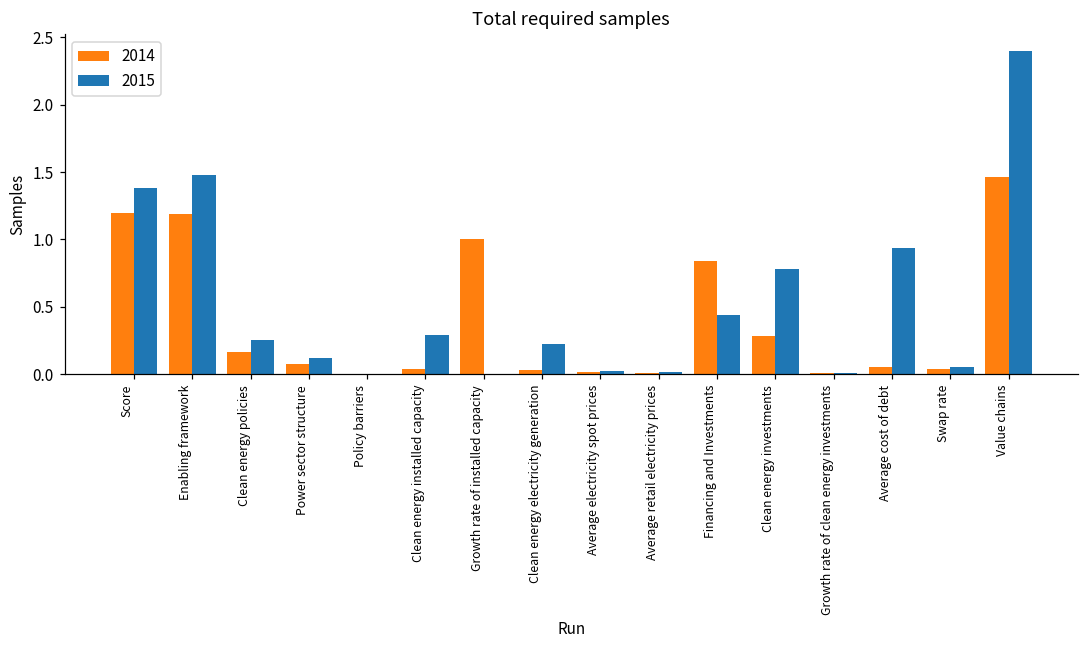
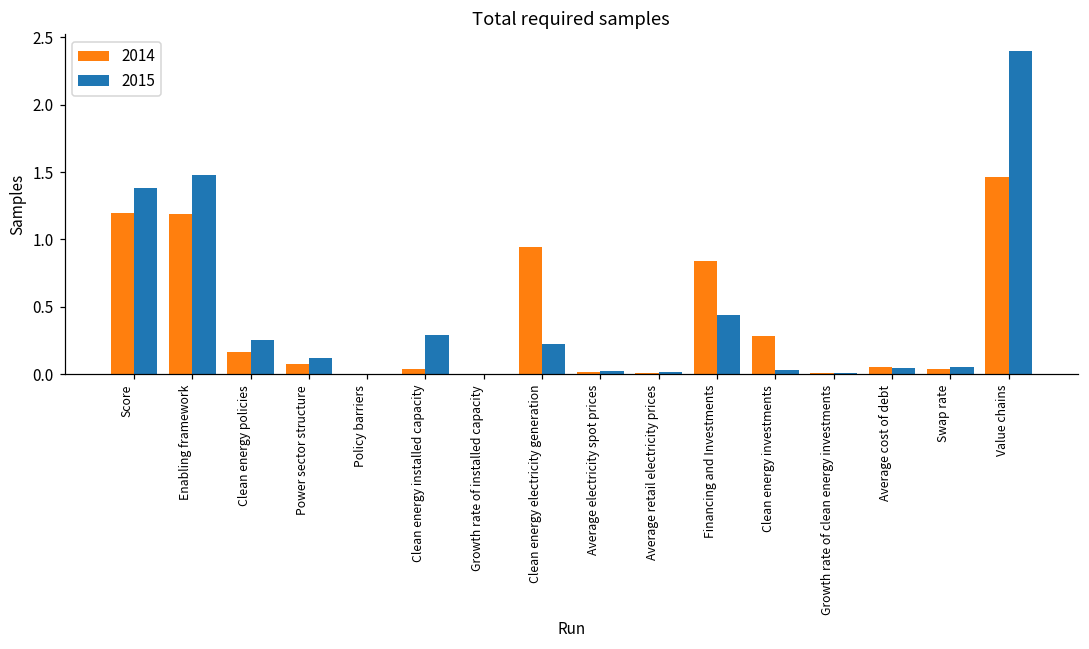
2014, Growth rate of installed capacity: 1 -> 0
2014, Clean energy electricity generation: 0.03 -> 0.94
2015, Clean energy investments: 0.78 -> 0.03
2015, Average cost of debt: 0.93 -> 0.04
